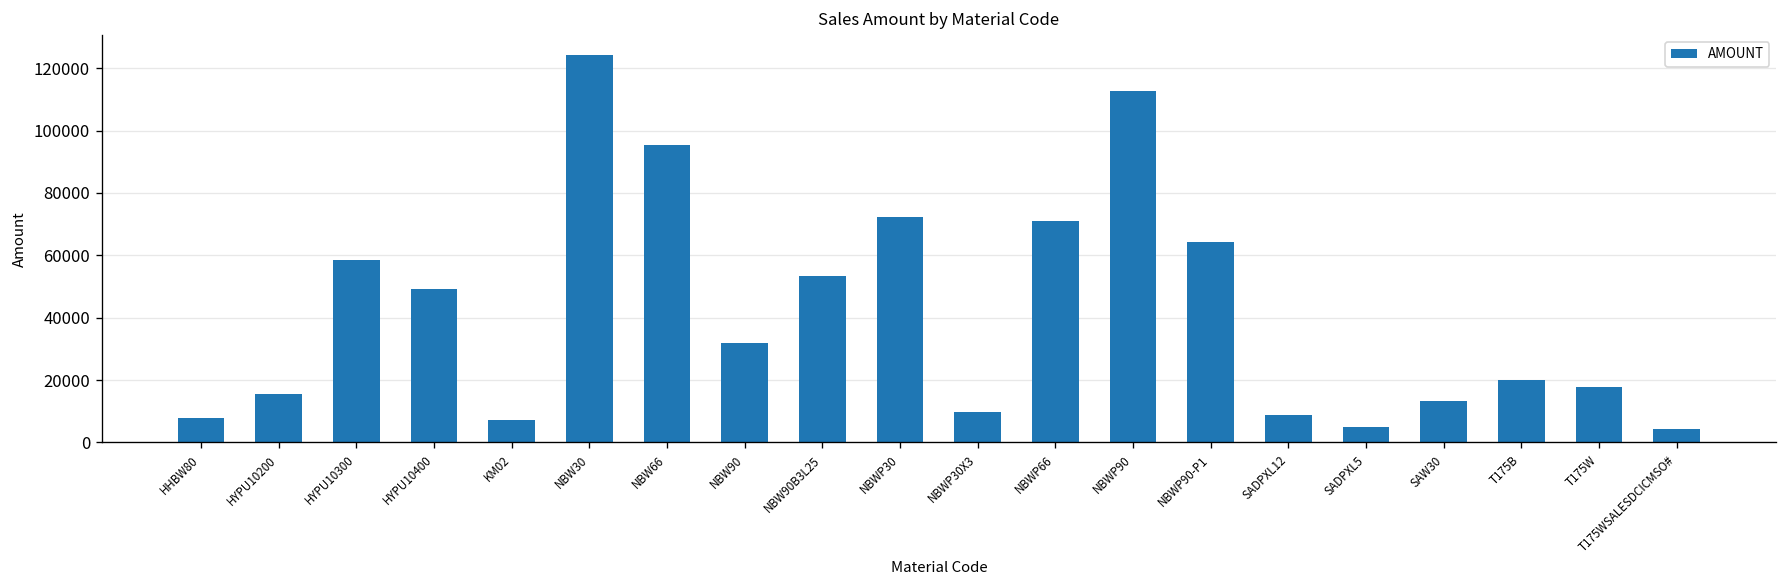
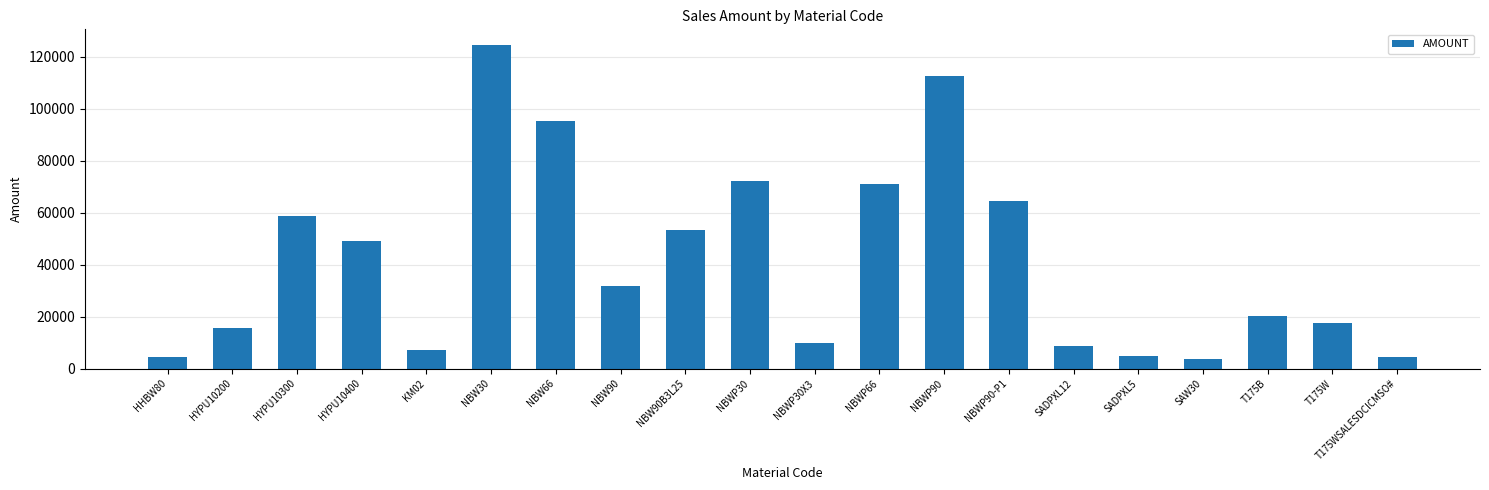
HHBW80: 8000 -> 5000
SAW30: 13000 -> 4000
